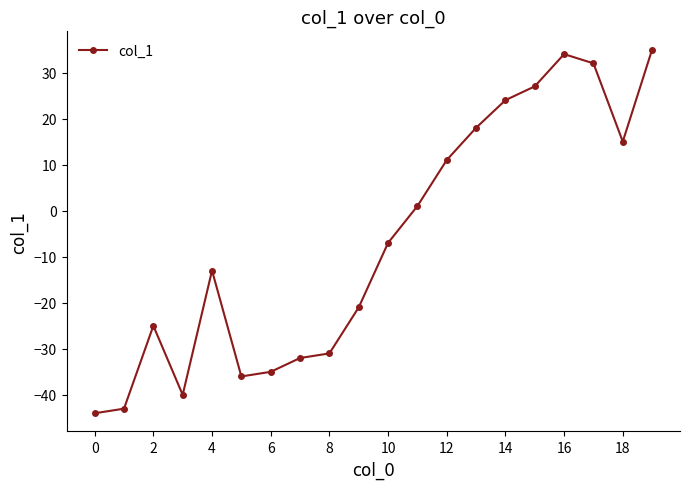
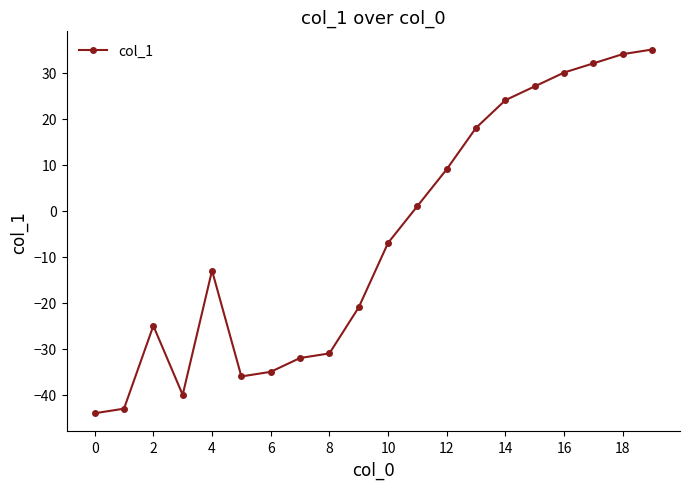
12: 11 -> 9
16: 34 -> 30
18: 15 -> 34
